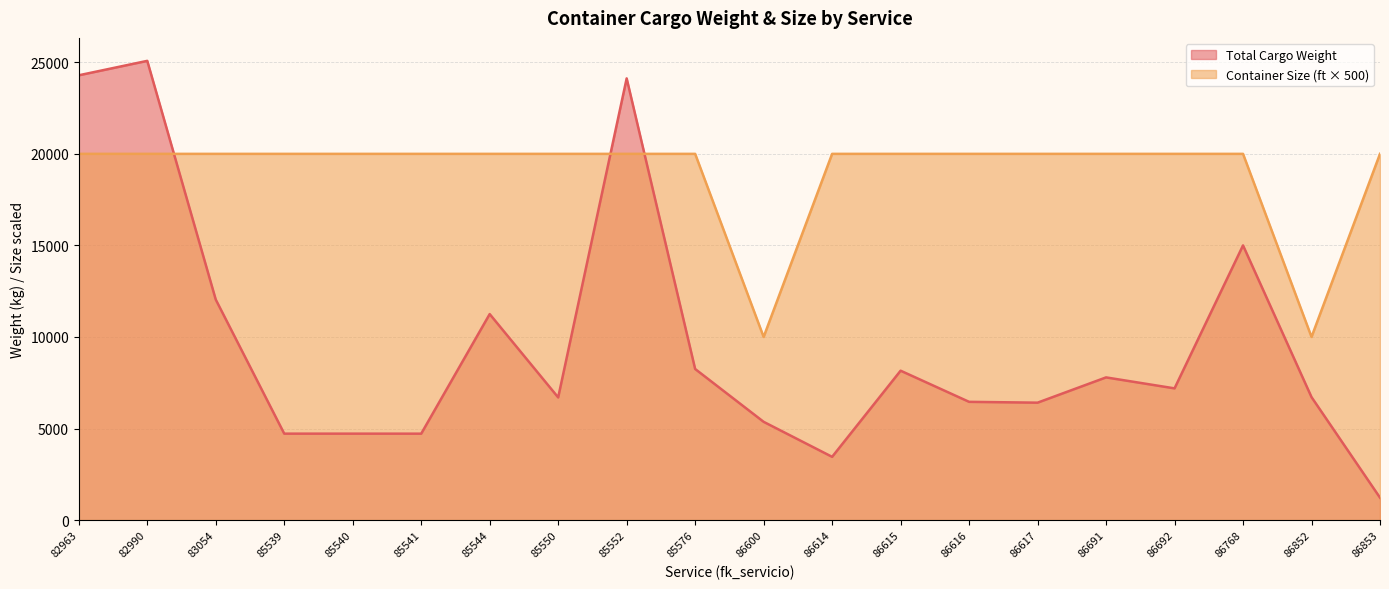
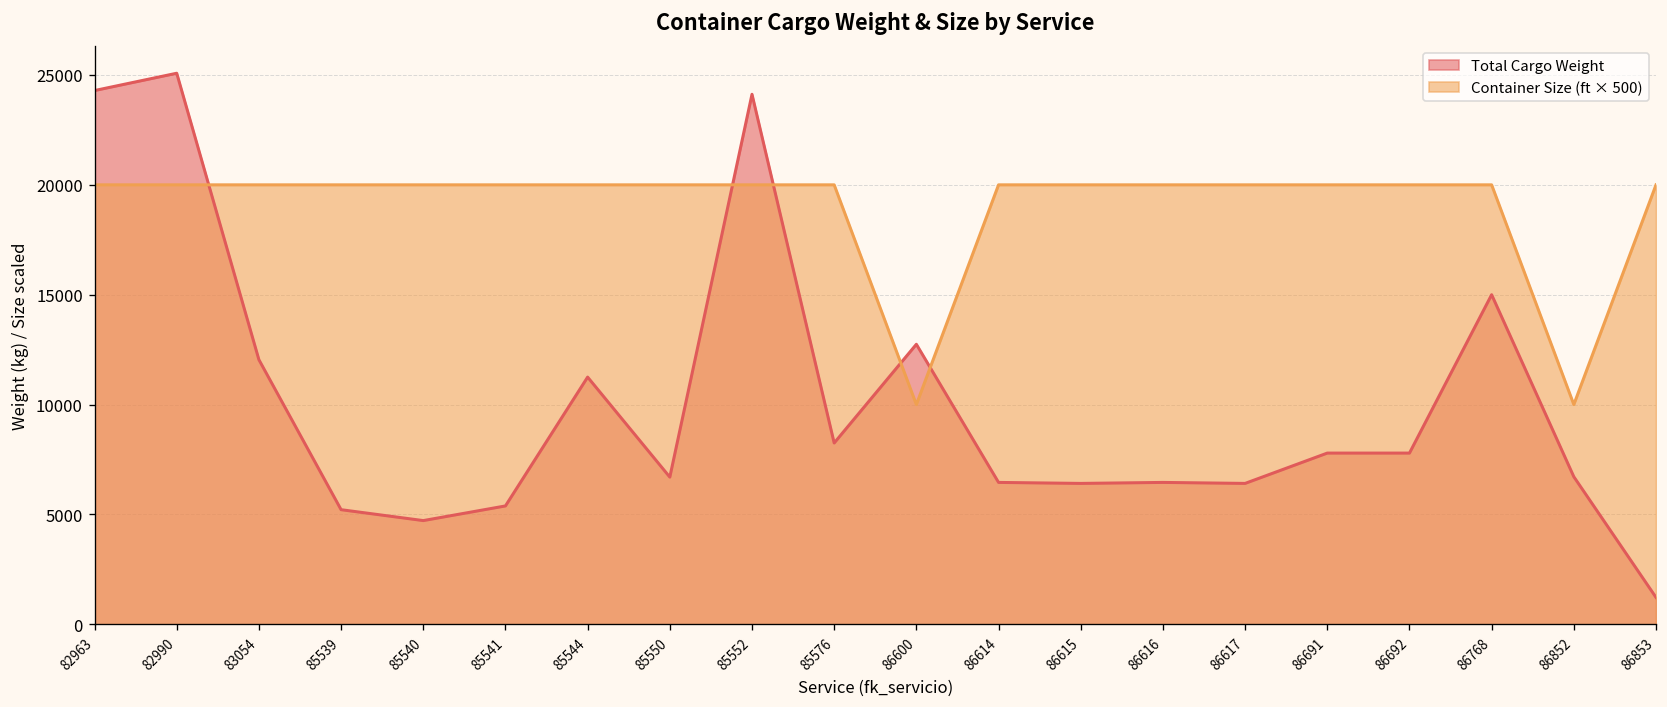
Total Cargo Weight, 85539: 4700 -> 5200
Total Cargo Weight, 85541: 4700 -> 5400
Total Cargo Weight, 86600: 5400 -> 12700
Total Cargo Weight, 86614: 3500 -> 6500
Total Cargo Weight, 86615: 8200 -> 6400
Total Cargo Weight, 86692: 7200 -> 7800
